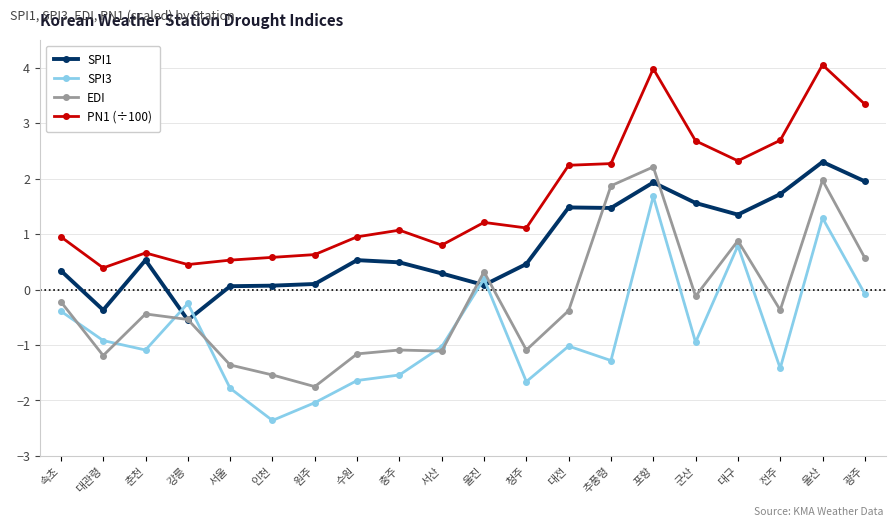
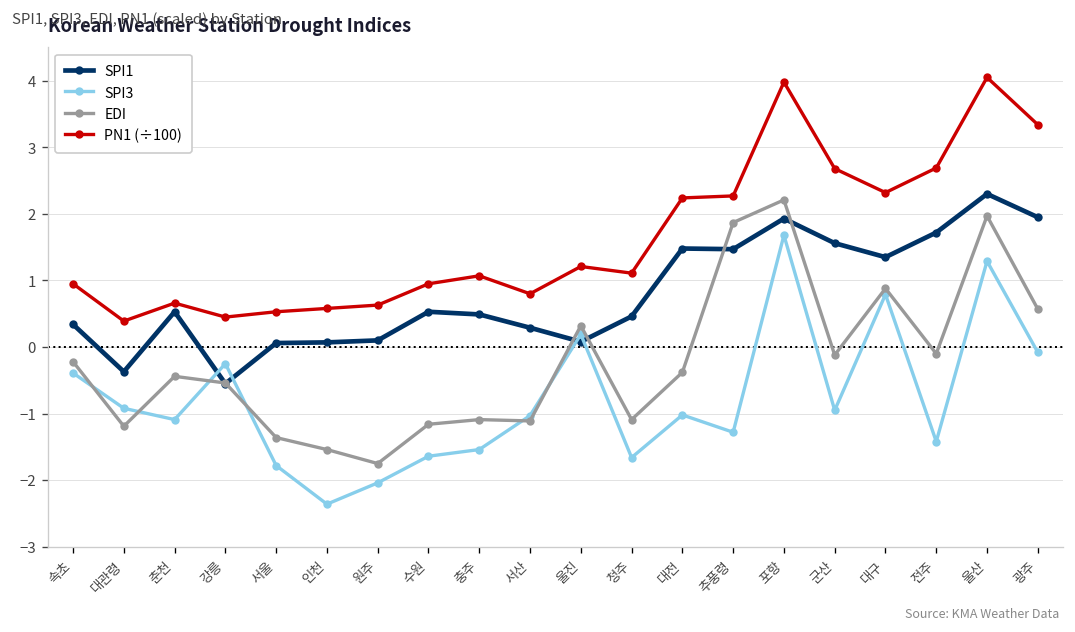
EDI, 전주: -0.4 -> -0.1
